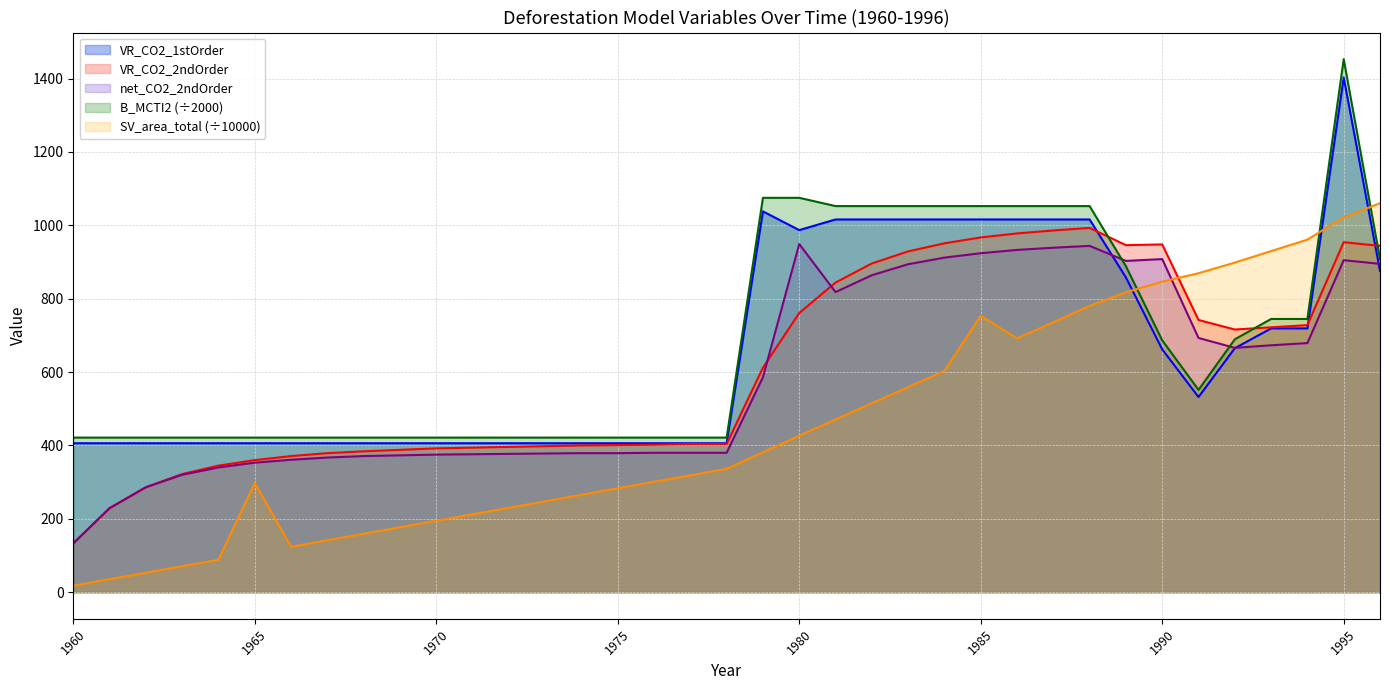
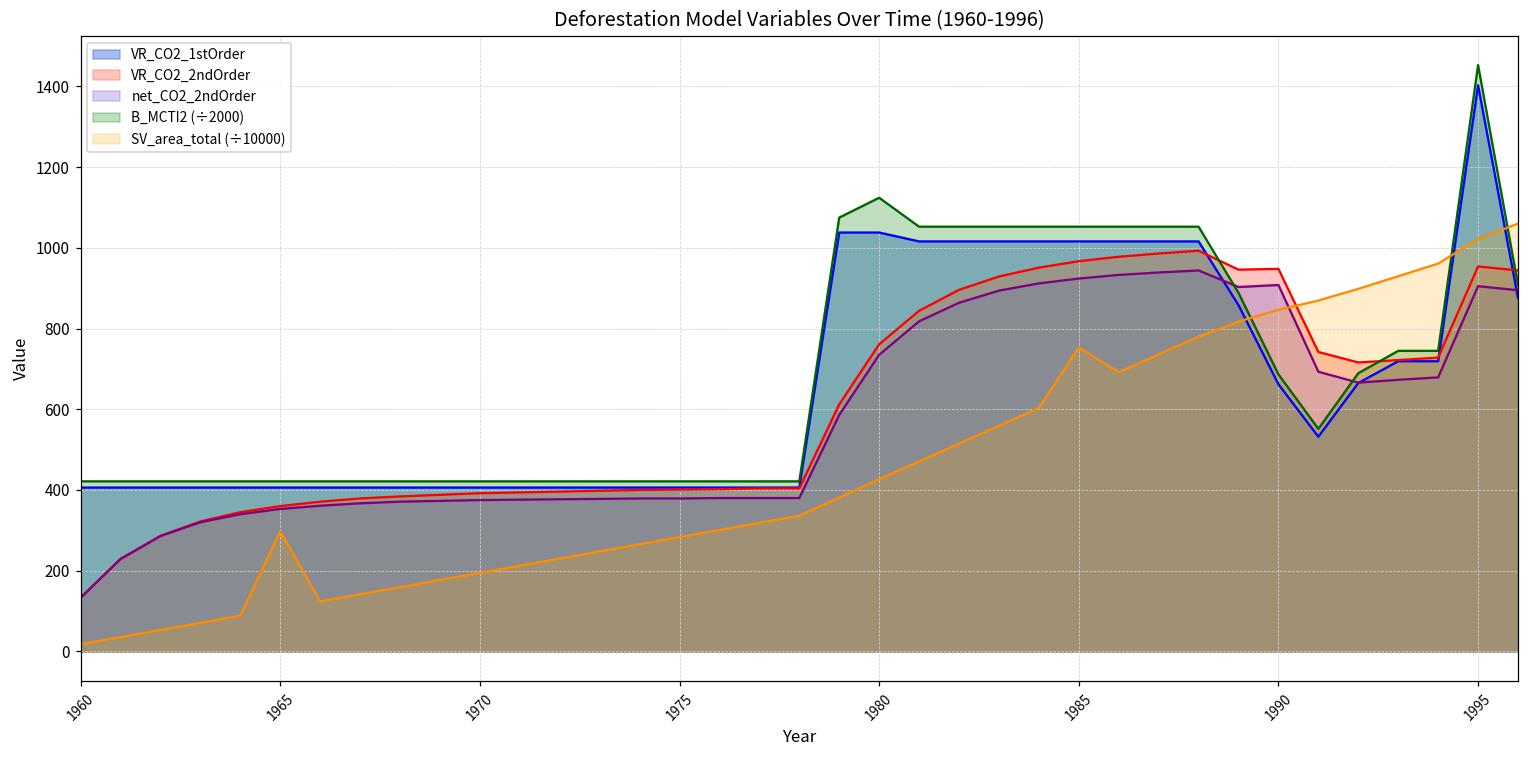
VR_CO2_1stOrder, 1980: 990 -> 1040
net_CO2_2ndOrder, 1980: 950 -> 740
B_MCTI2 (÷2000), 1980: 1080 -> 1120
